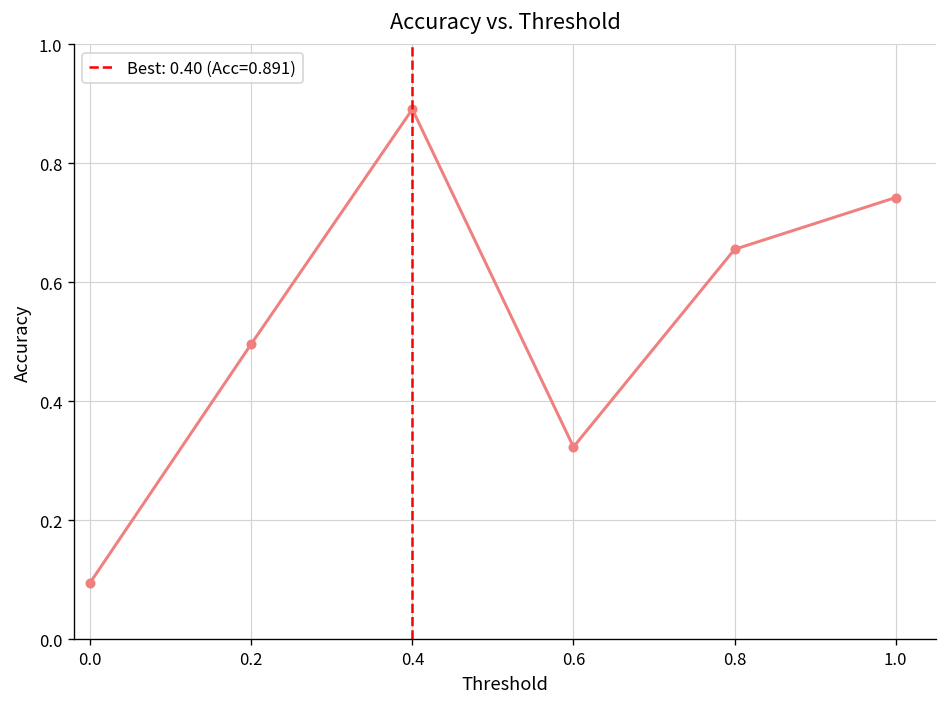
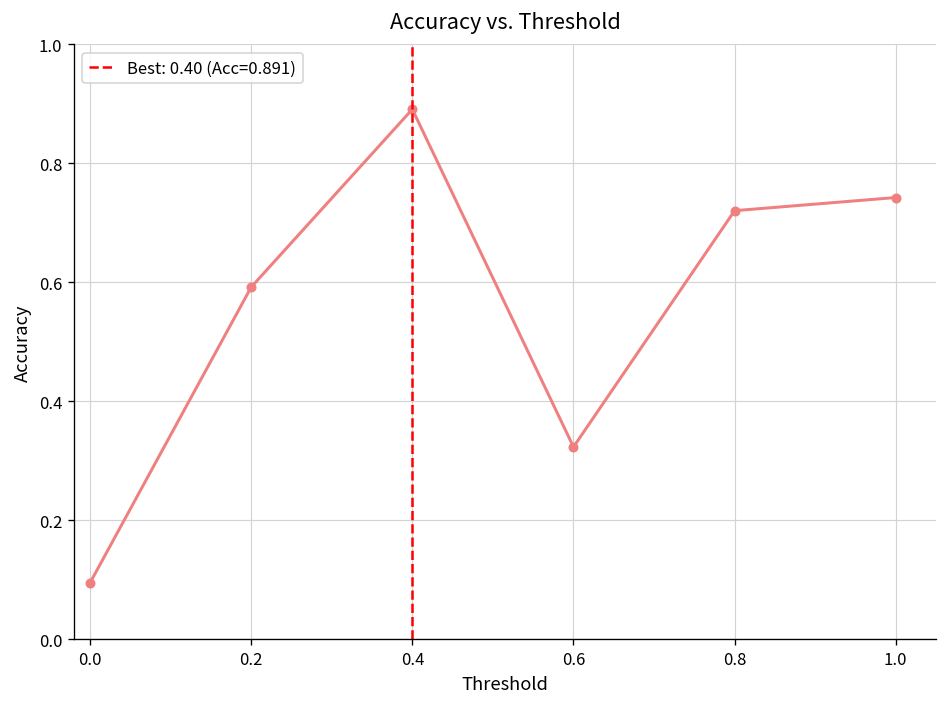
0.2: 0.50 -> 0.59
0.8: 0.66 -> 0.72
